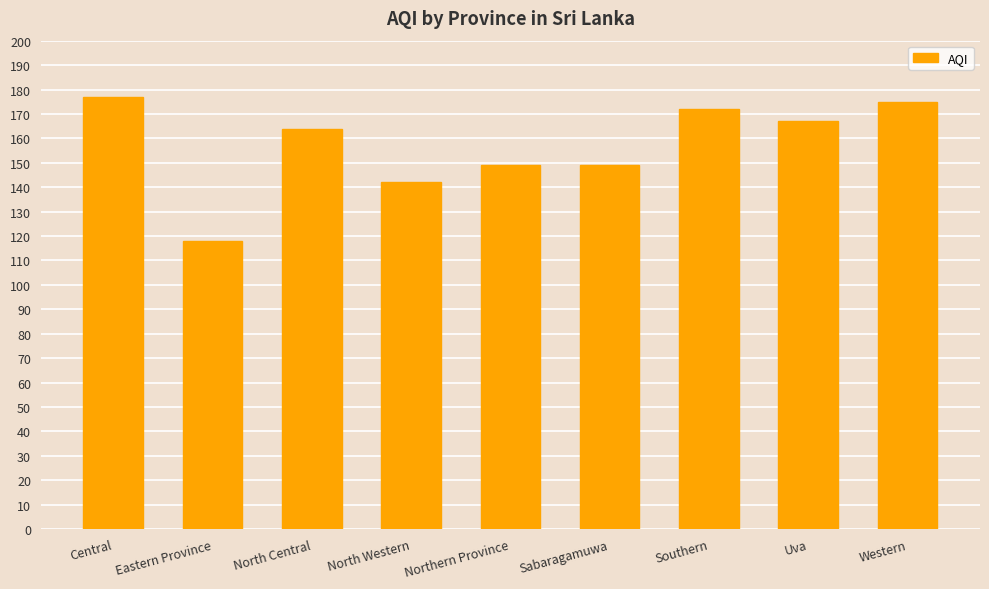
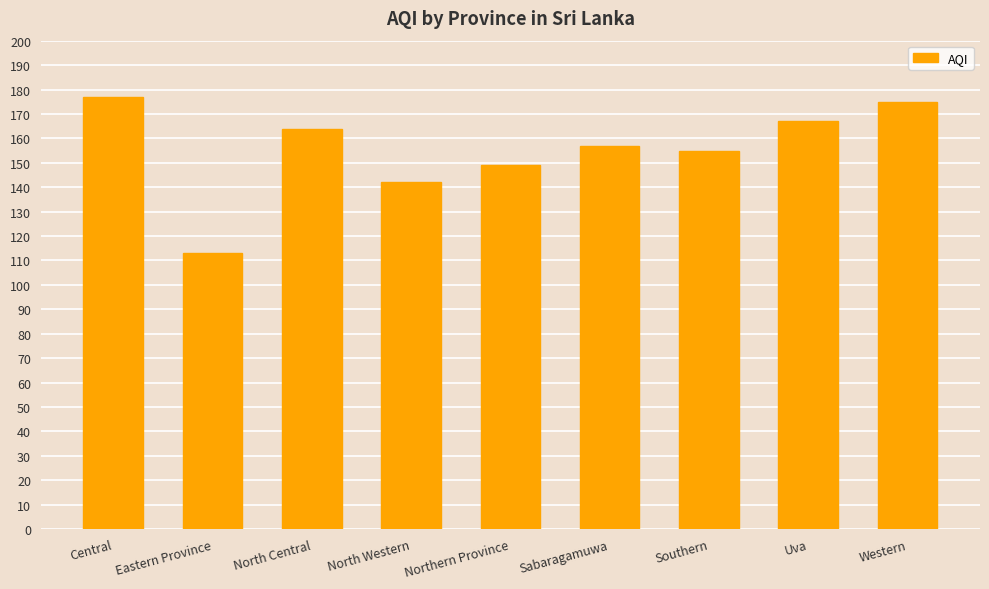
Eastern Province: 118 -> 113
Sabaragamuwa: 149 -> 157
Southern: 172 -> 155
